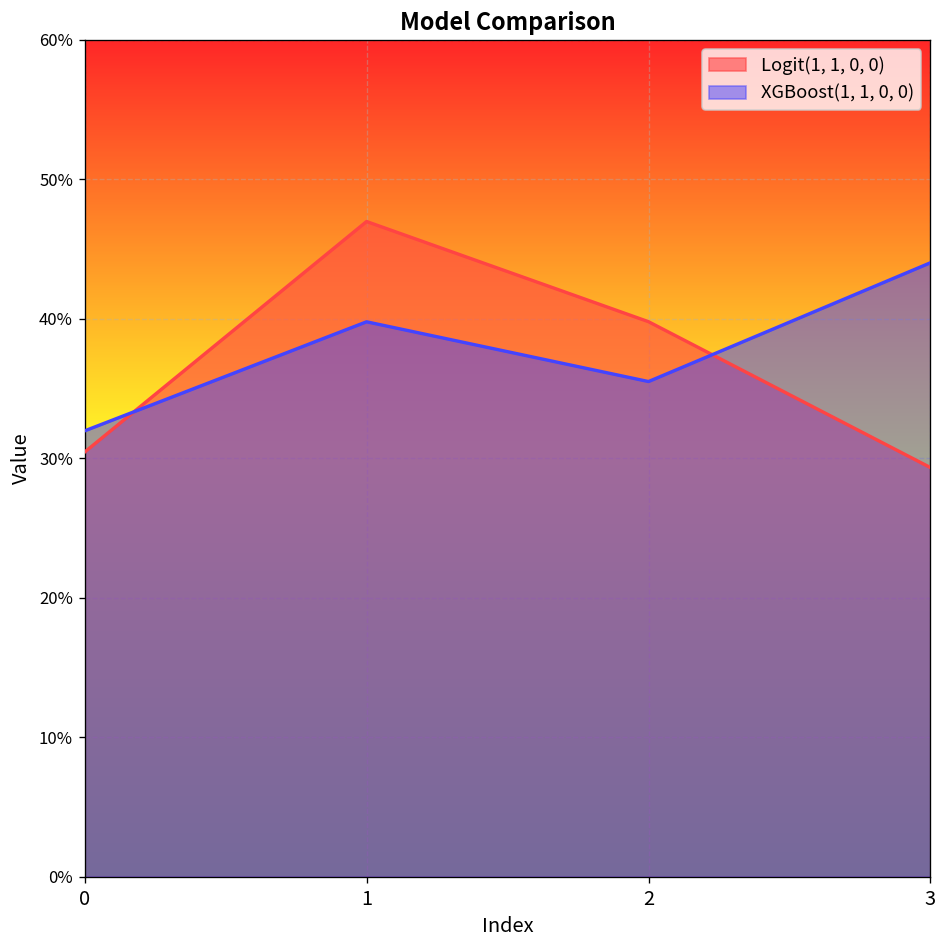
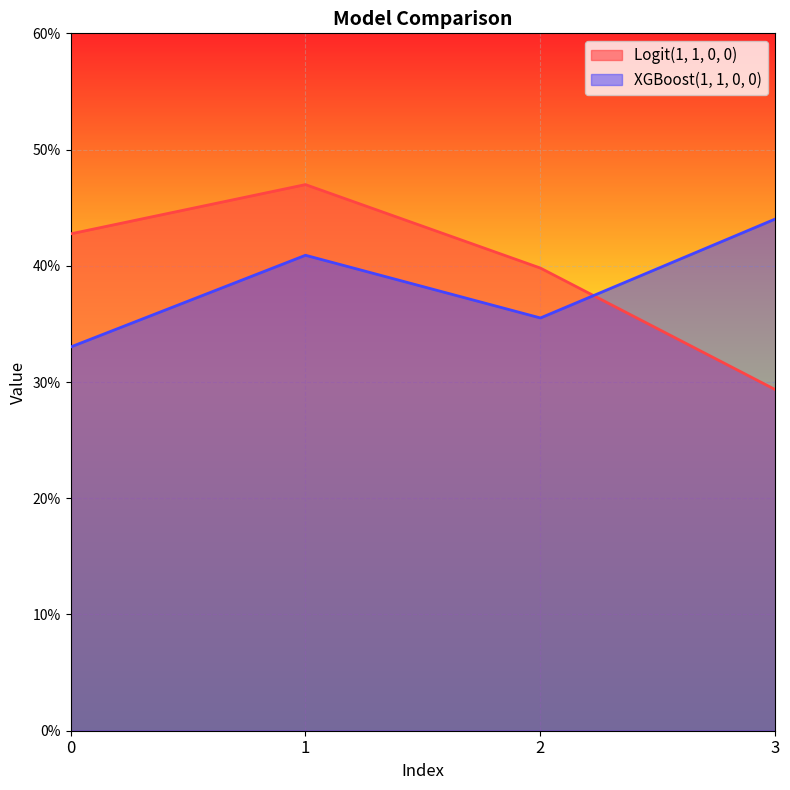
Logit(1, 1, 0, 0), 0: 30.5% -> 42.7%
XGBoost(1, 1, 0, 0), 0: 32.0% -> 33.0%
XGBoost(1, 1, 0, 0), 1: 39.8% -> 40.9%
